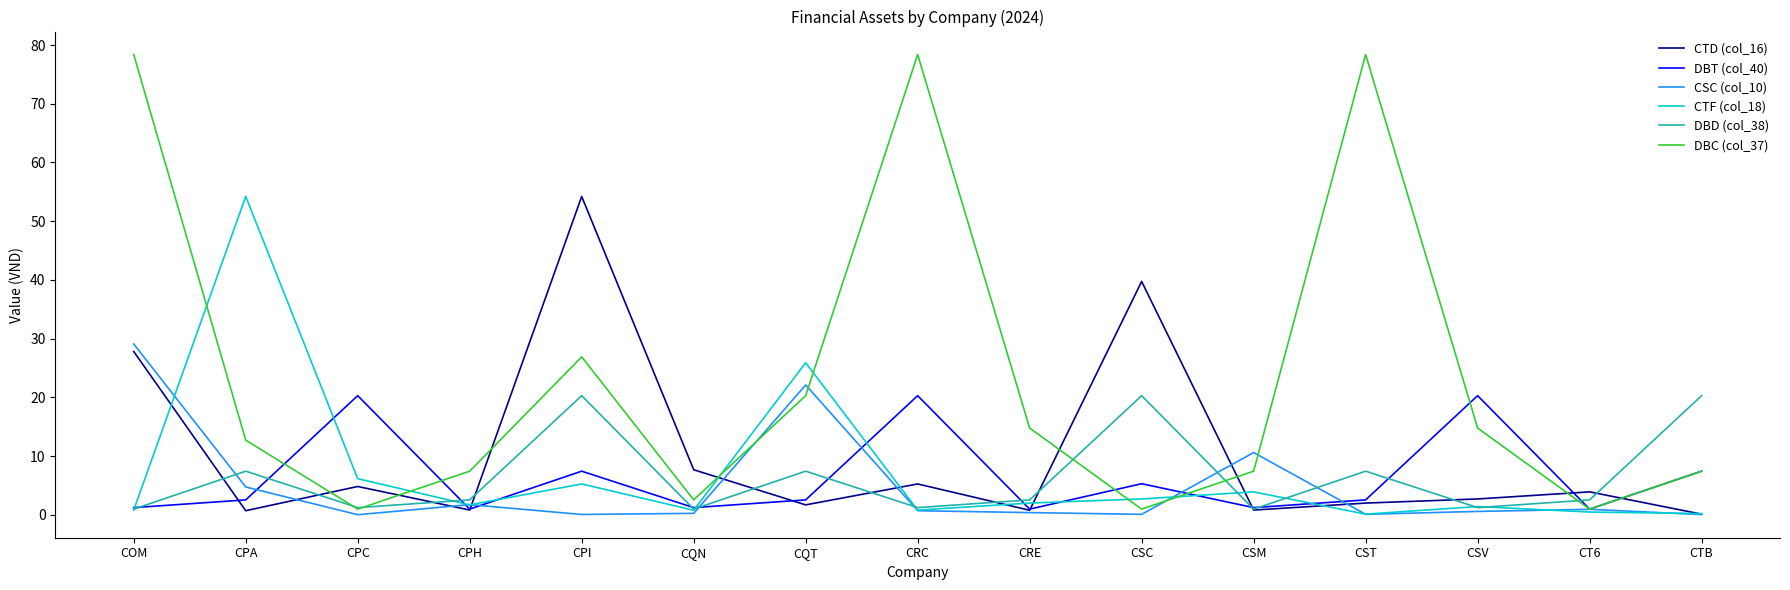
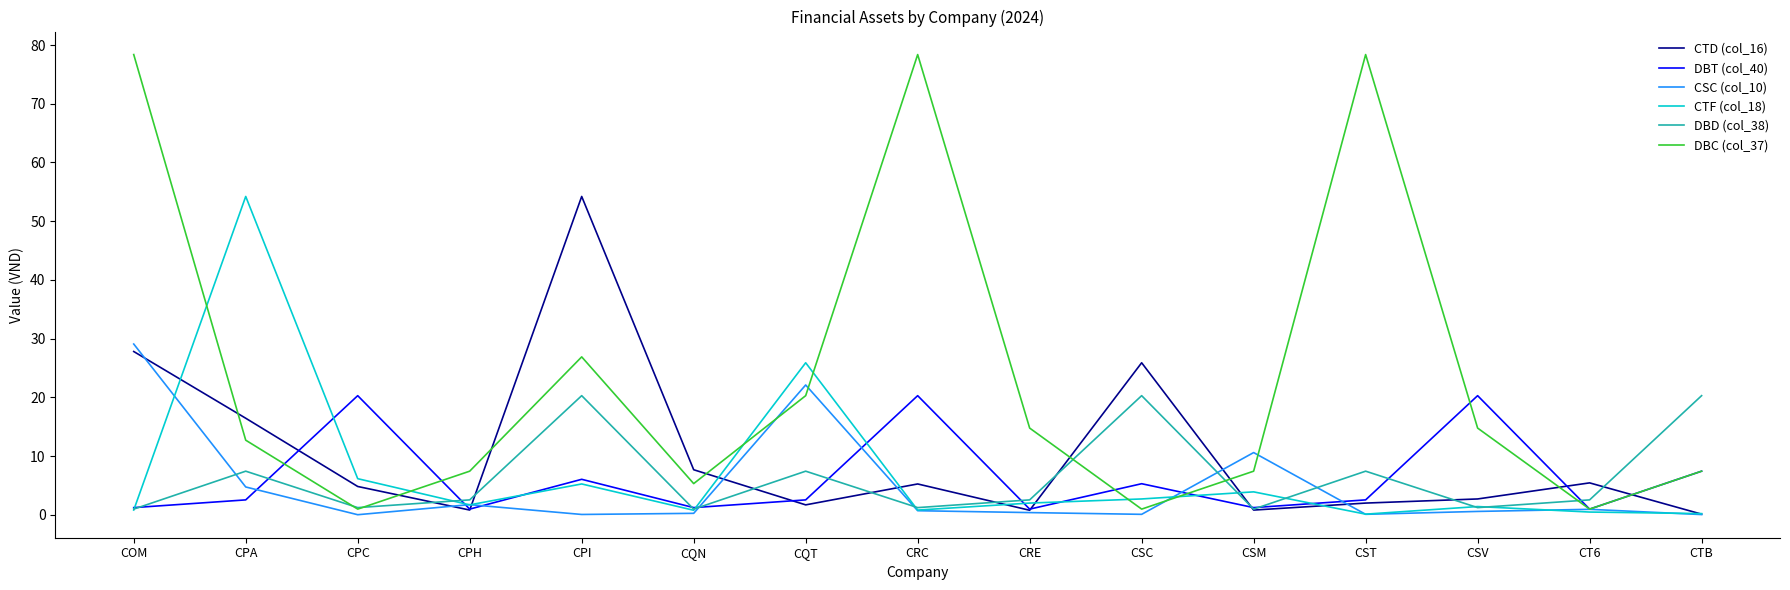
CTD (col_16), CPA: 1 -> 16
DBT (col_40), CPI: 7 -> 6
DBC (col_37), CQN: 3 -> 5
CTD (col_16), CSC: 40 -> 26
CTD (col_16), CT6: 4 -> 5
